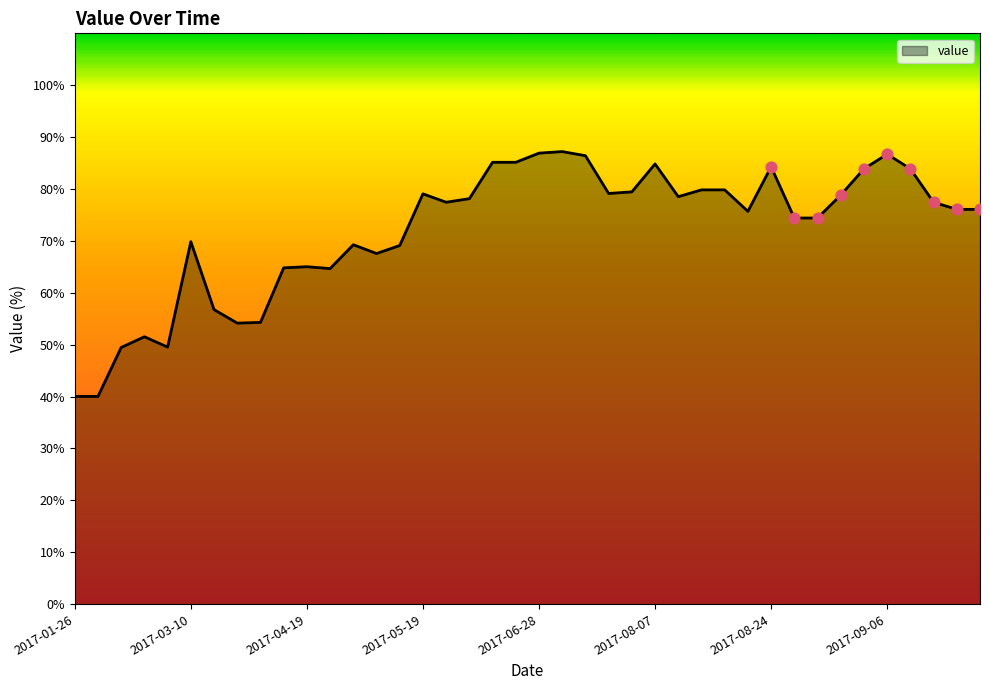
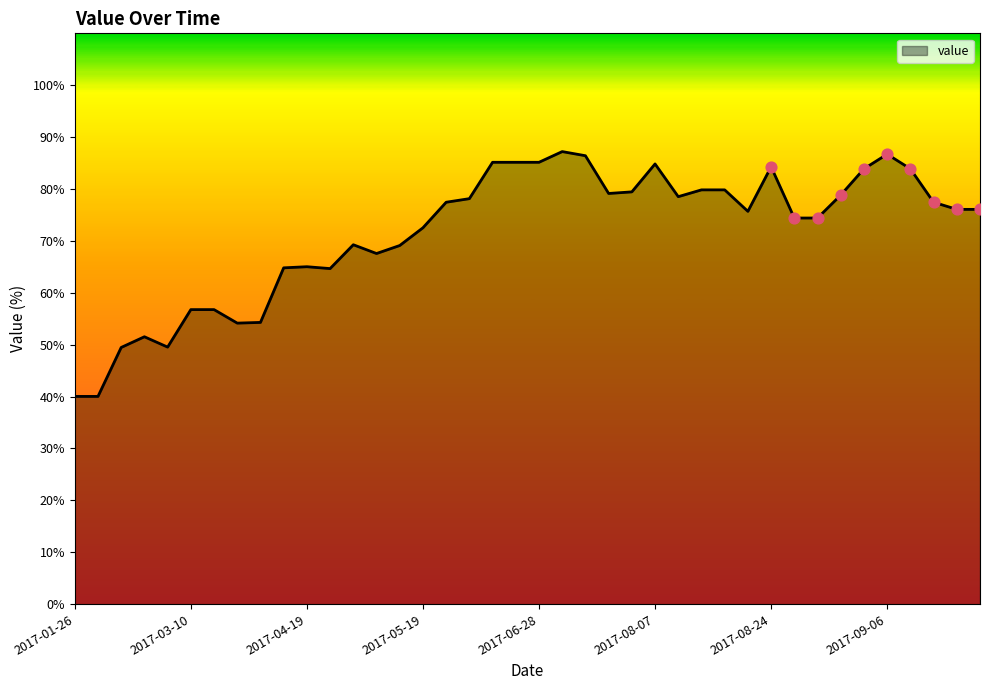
value, 2017-03-10: 70% -> 57%
value, 2017-05-19: 79% -> 73%
value, 2017-06-28: 87% -> 85%
